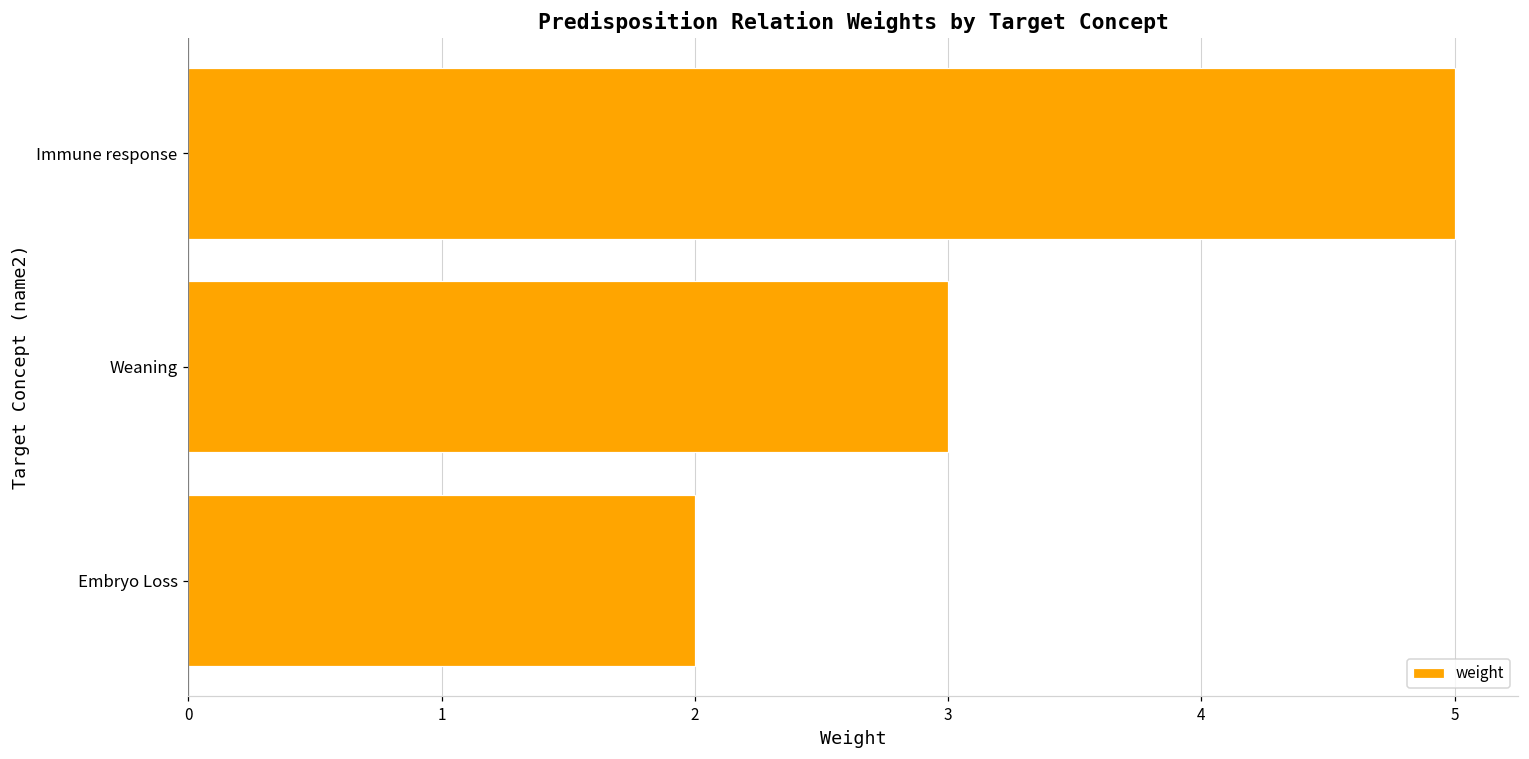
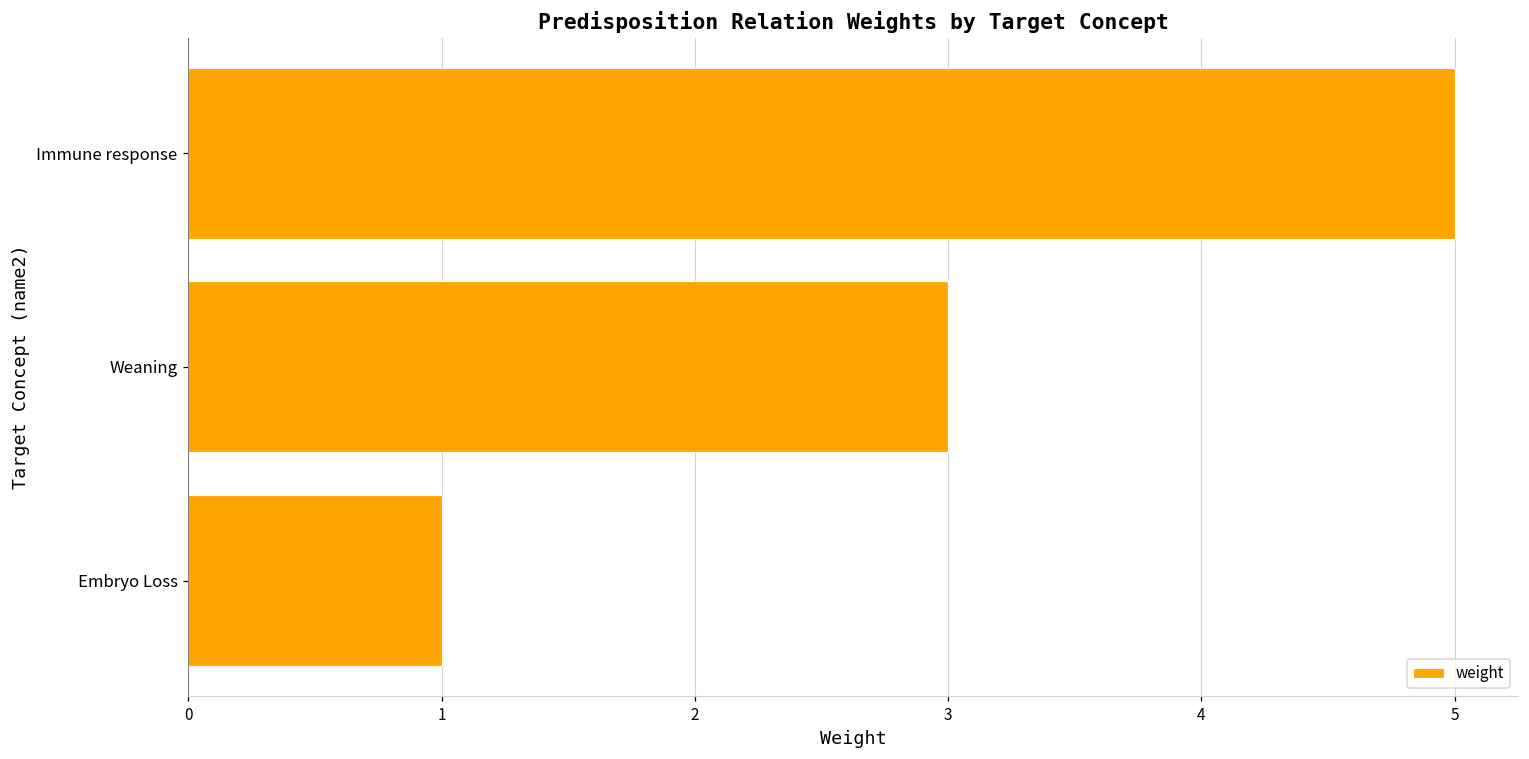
Embryo Loss: 2 -> 1
